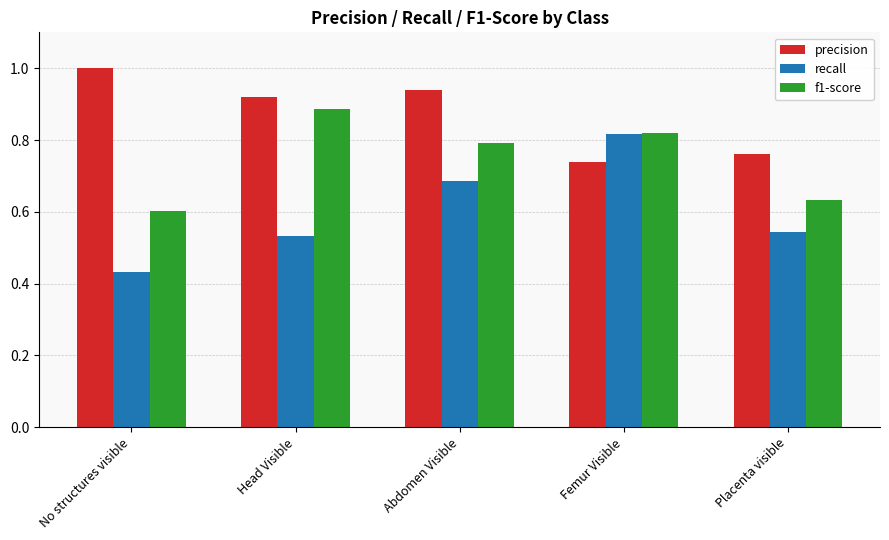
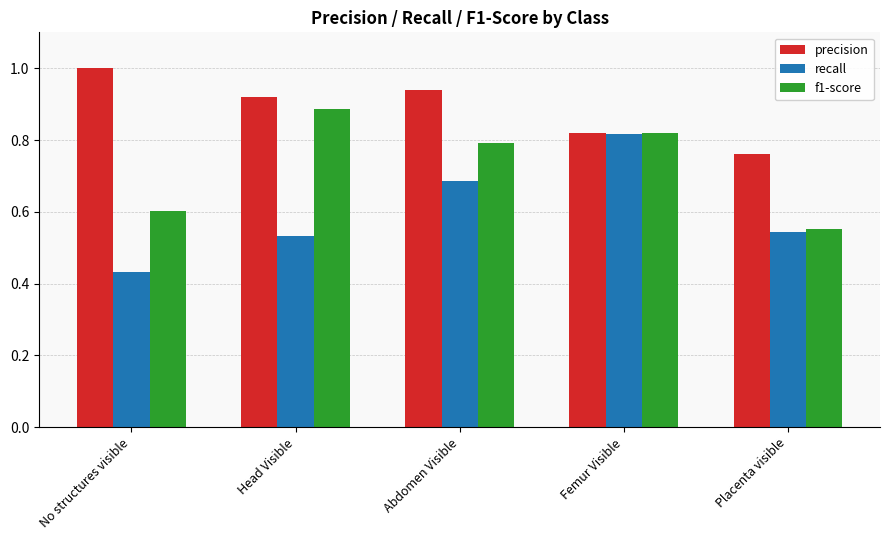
precision, Femur Visible: 0.74 -> 0.82
f1-score, Placenta visible: 0.63 -> 0.55
